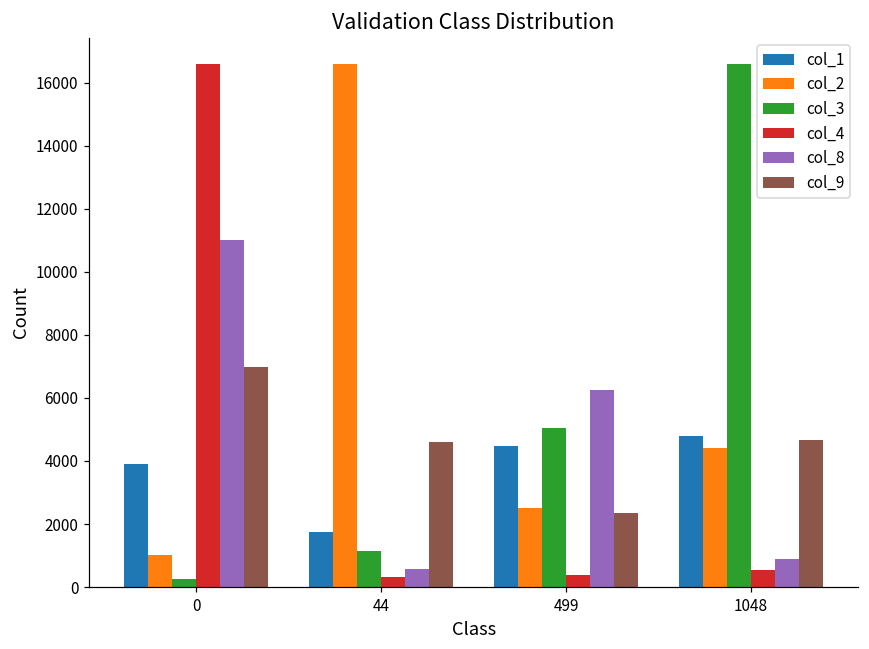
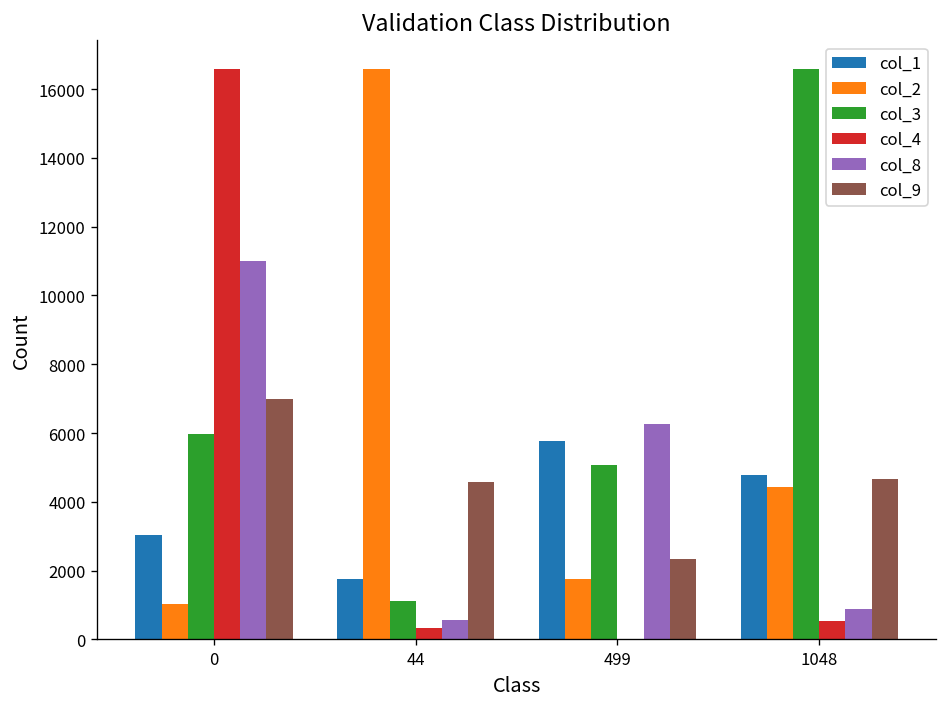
col_1, 0: 3900 -> 3000
col_3, 0: 300 -> 6000
col_1, 499: 4500 -> 5800
col_2, 499: 2500 -> 1700
col_4, 499: 400 -> 0
